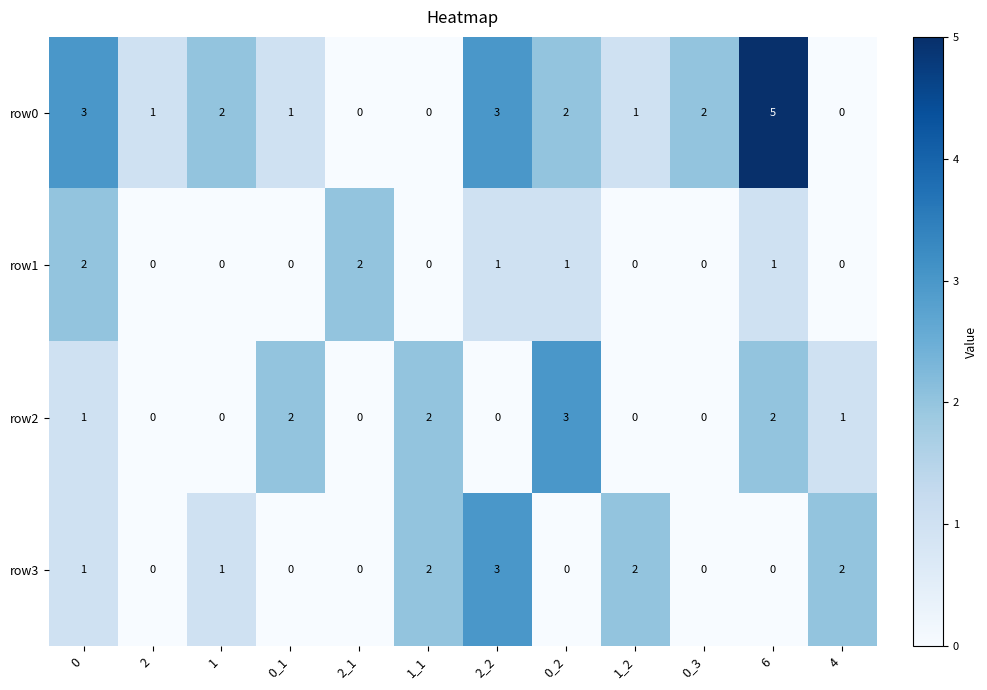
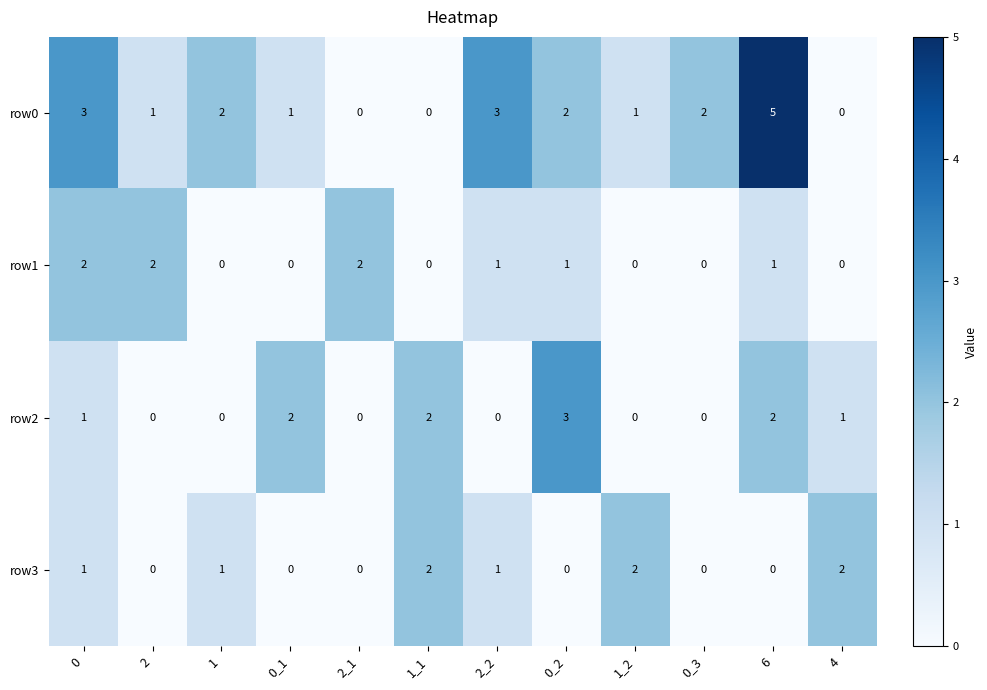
row1, 2: 0 -> 2
row3, 2_2: 3 -> 1
